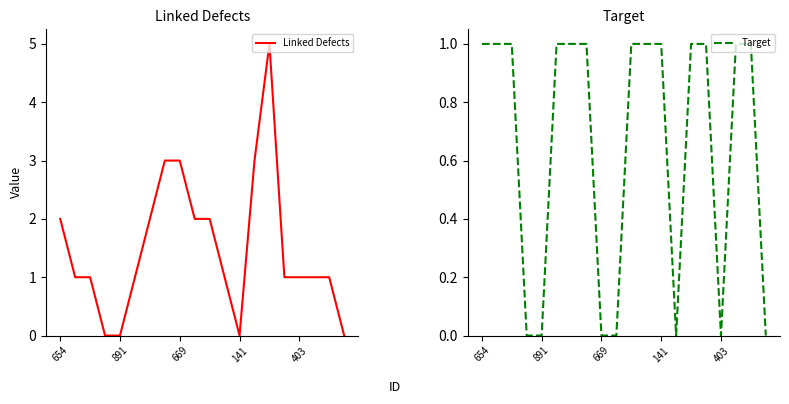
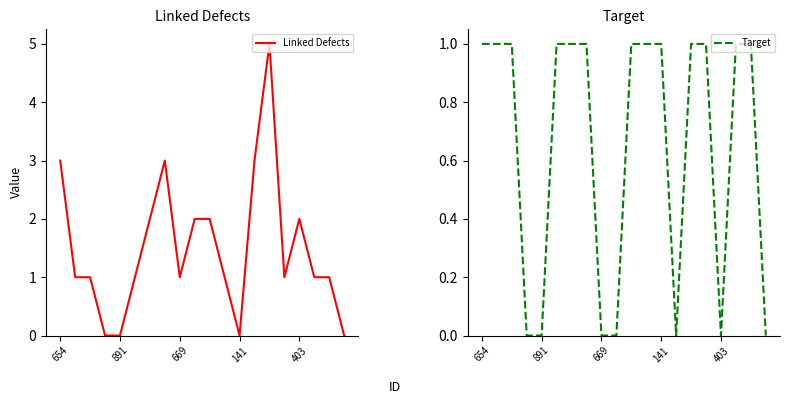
Linked Defects, 654: 2 -> 3
Linked Defects, 669: 3 -> 1
Linked Defects, 403: 1 -> 2
